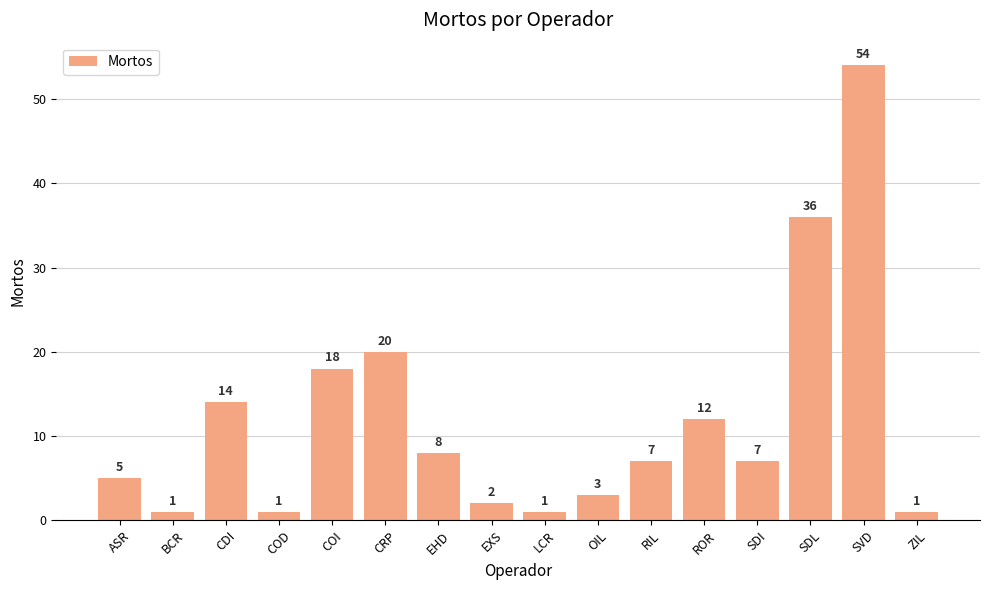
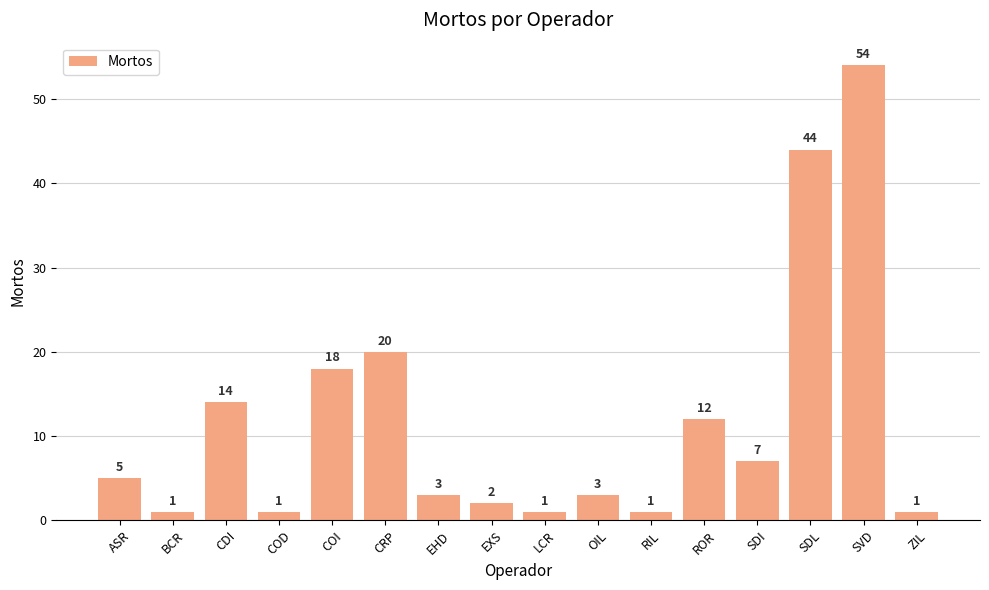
EHD: 8 -> 3
RIL: 7 -> 1
SDL: 36 -> 44
